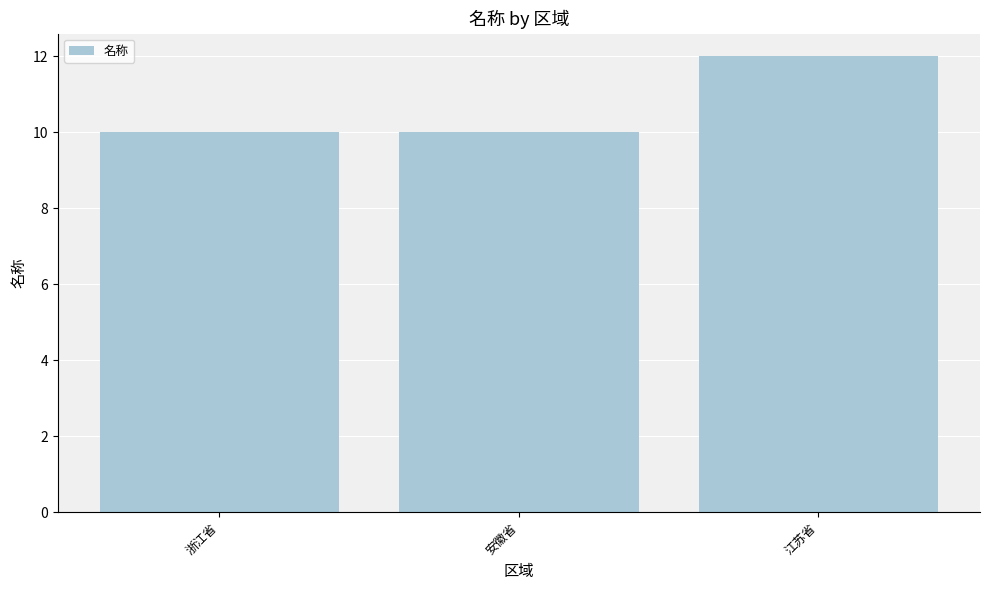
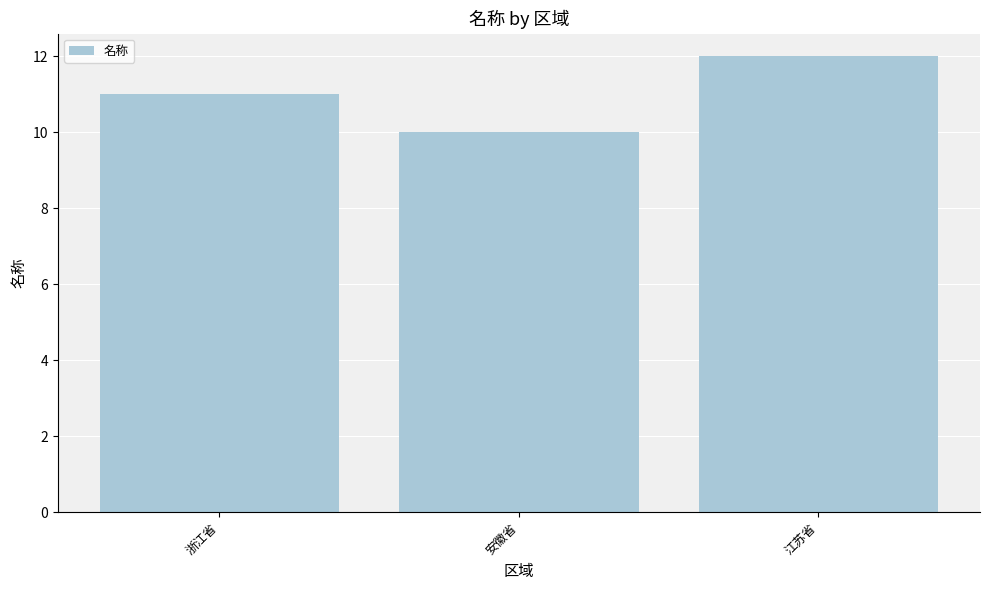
浙江省: 10 -> 11
